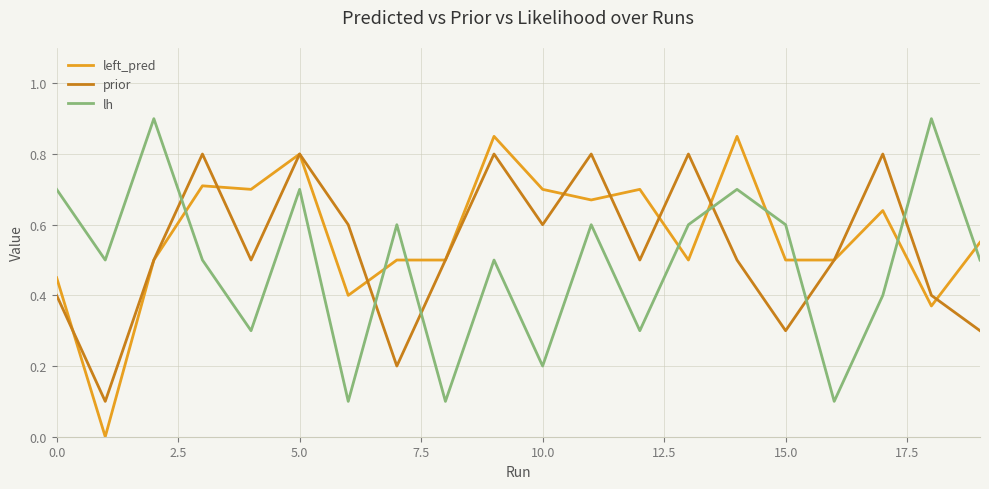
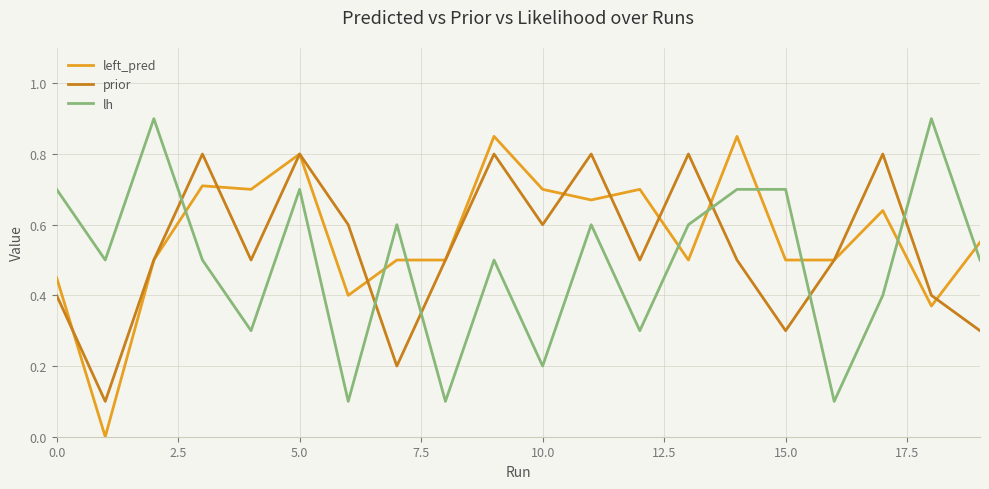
lh, 15.0: 0.6 -> 0.7
